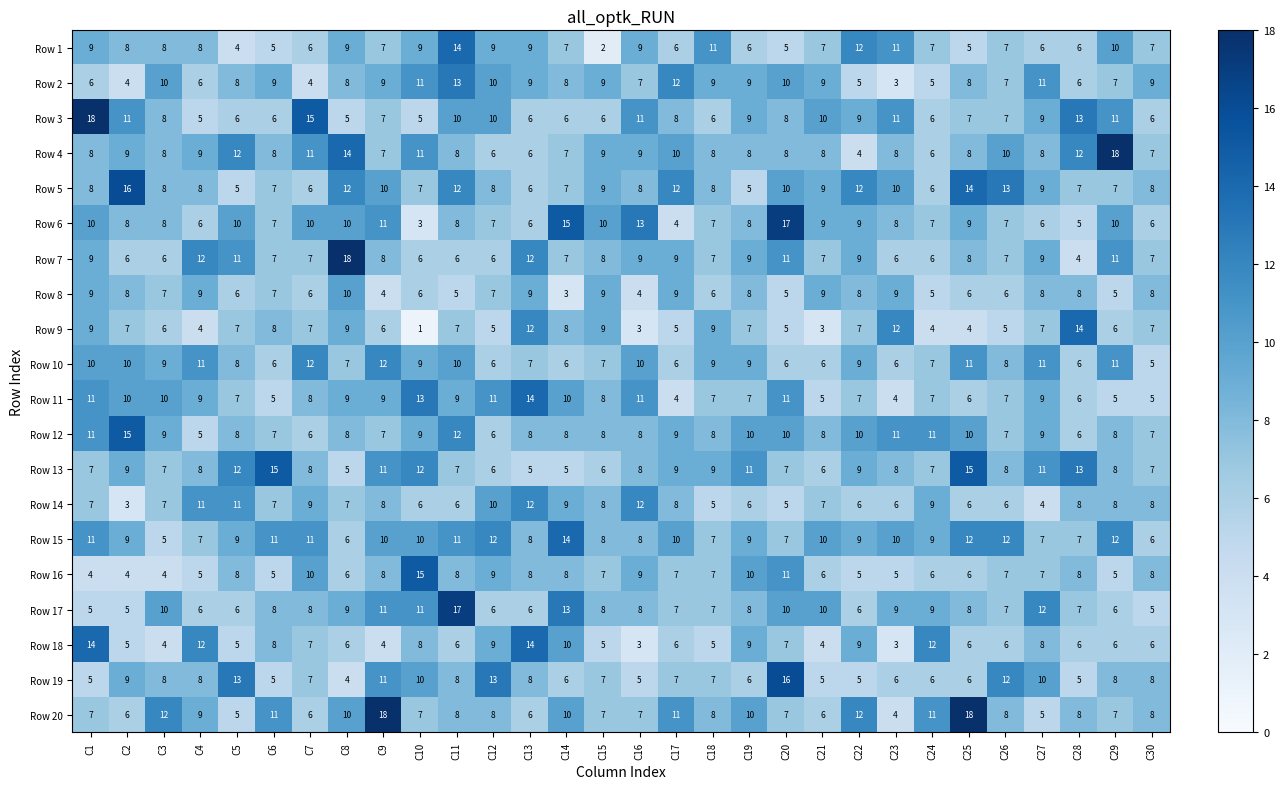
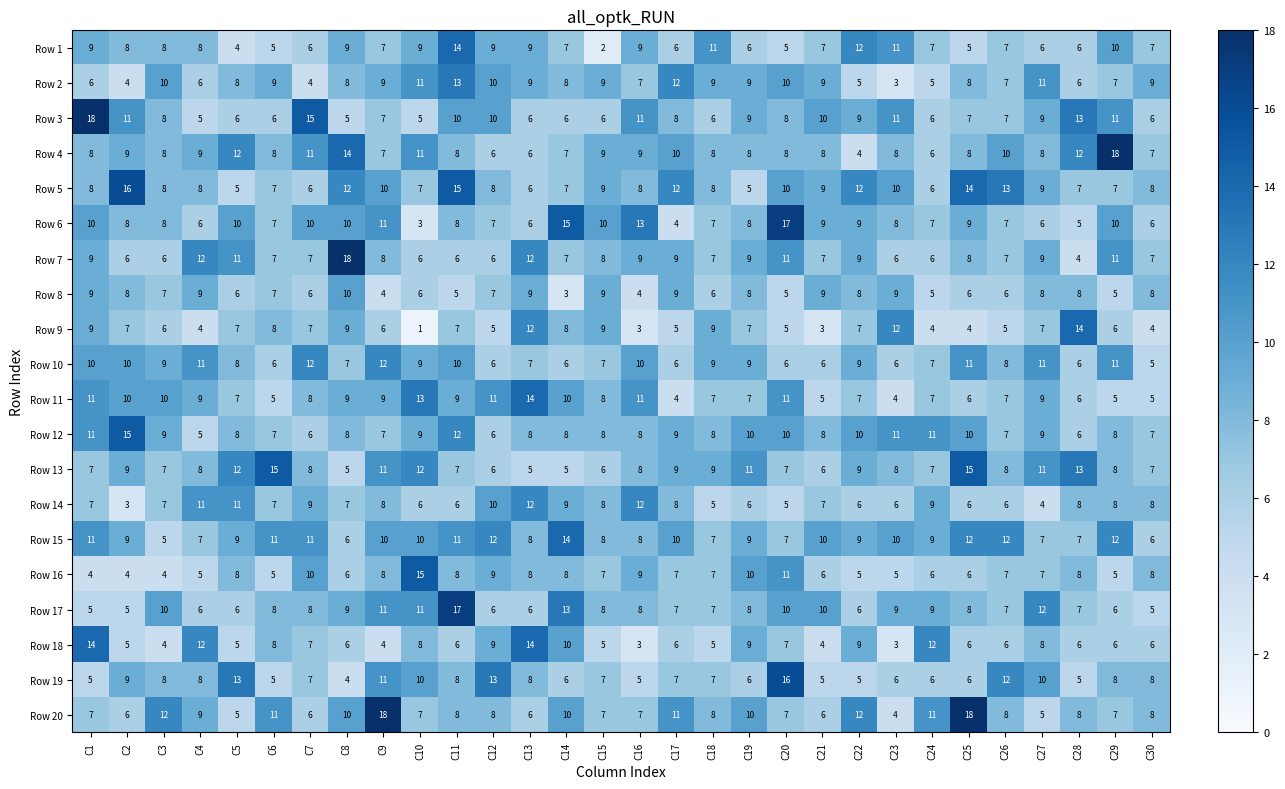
Row 5, C11: 12 -> 15
Row 9, C30: 7 -> 4
